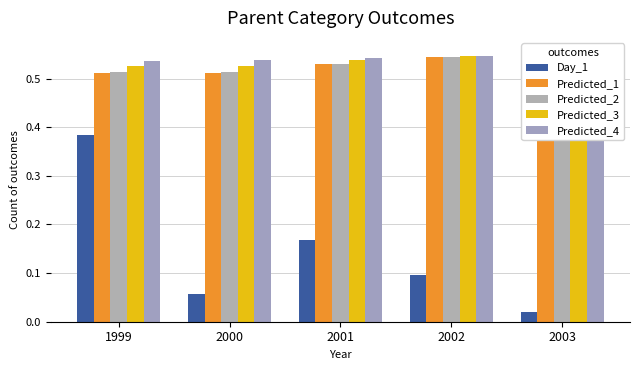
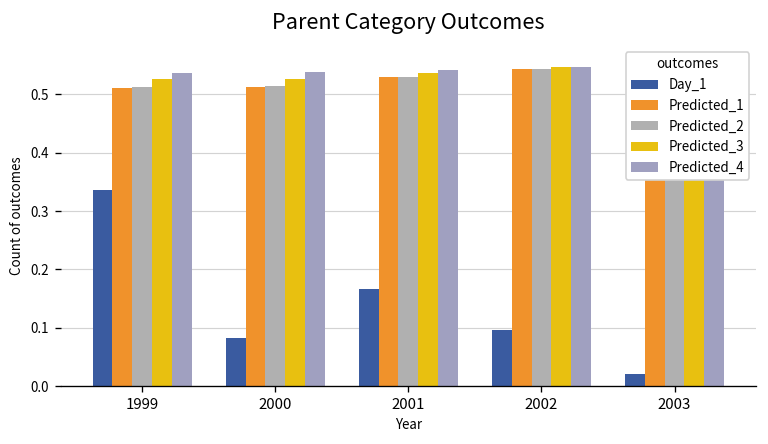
Day_1, 1999: 0.38 -> 0.34
Day_1, 2000: 0.06 -> 0.08
